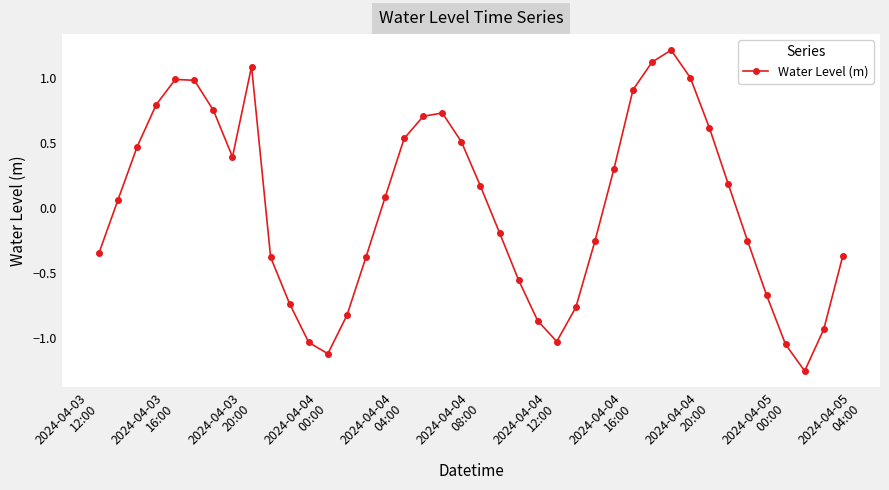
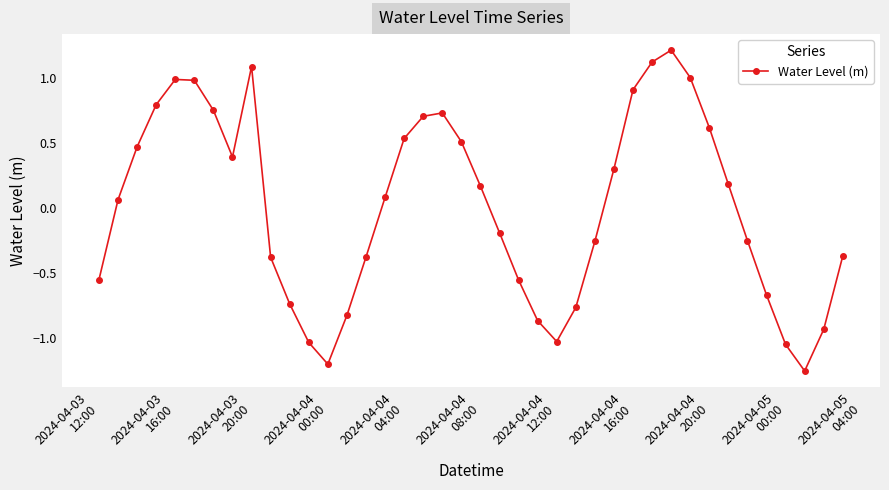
2024-04-03 12:00: -0.35 -> -0.55
2024-04-04 00:00: -1.12 -> -1.20
